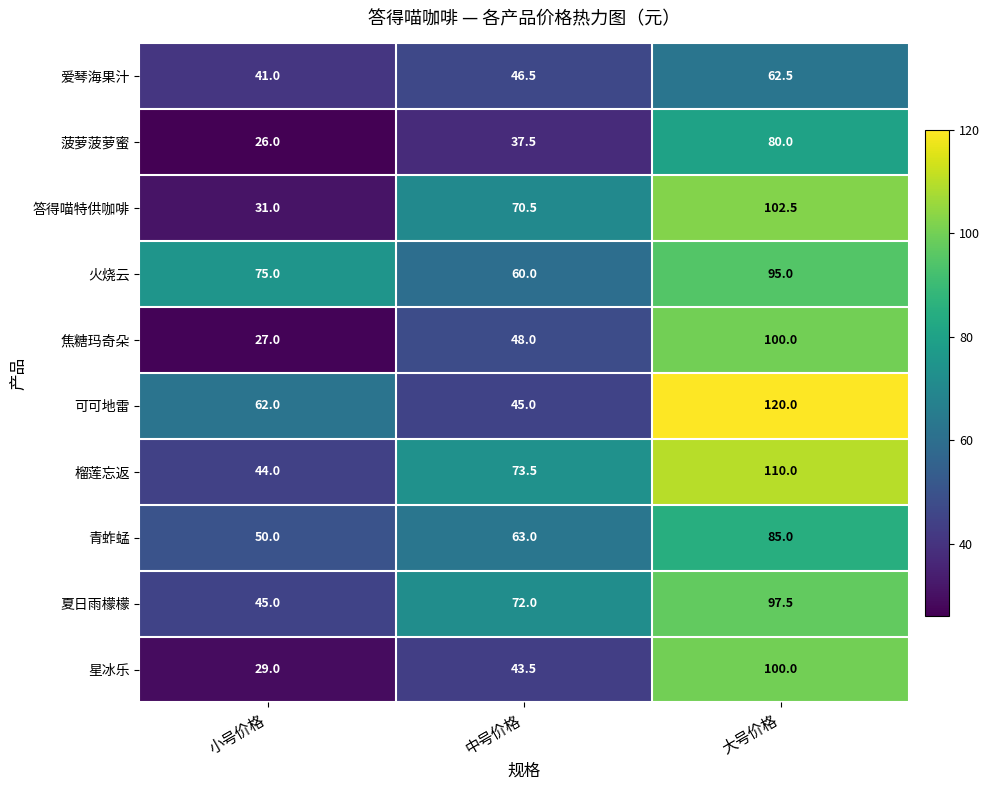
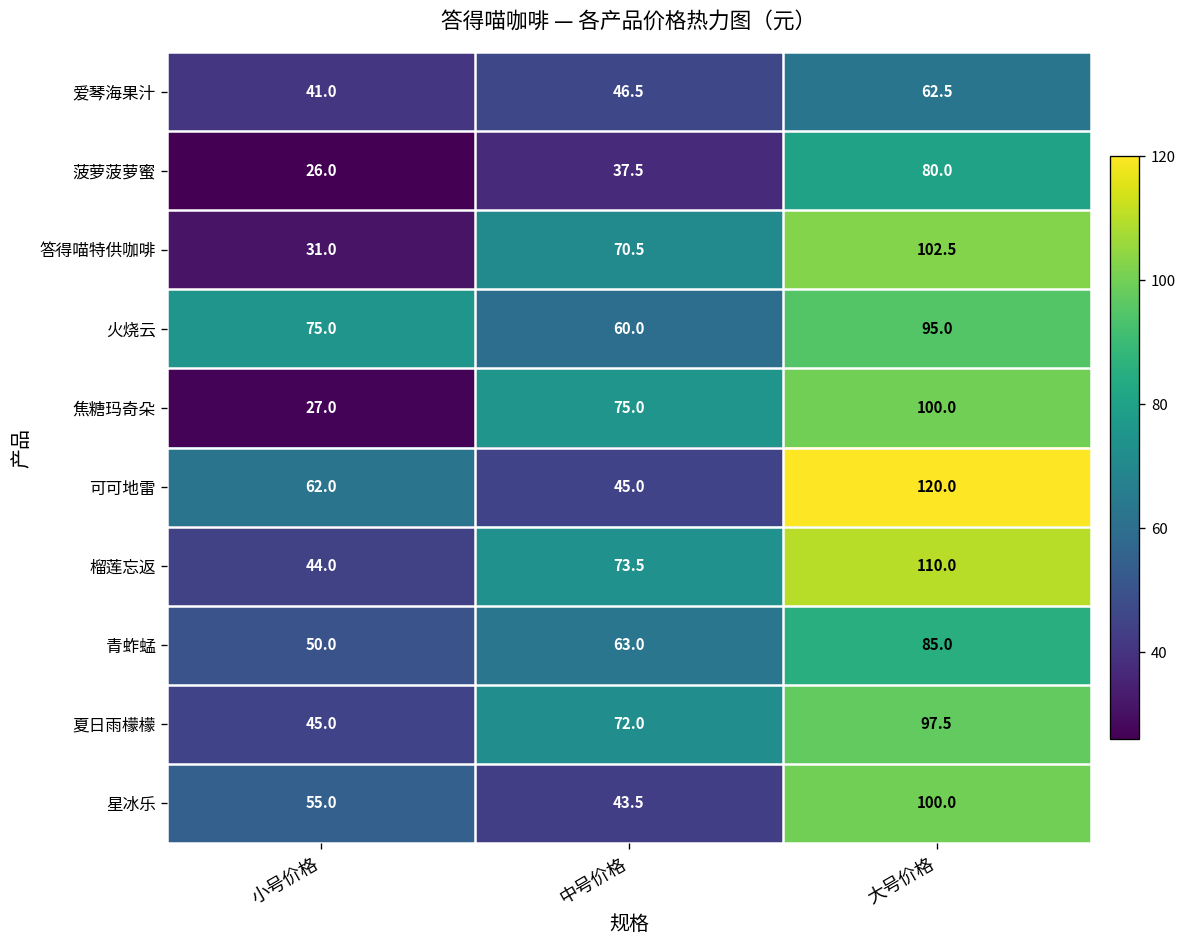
焦糖玛奇朵, 中号价格: 48.0 -> 75.0
星冰乐, 小号价格: 29.0 -> 55.0
